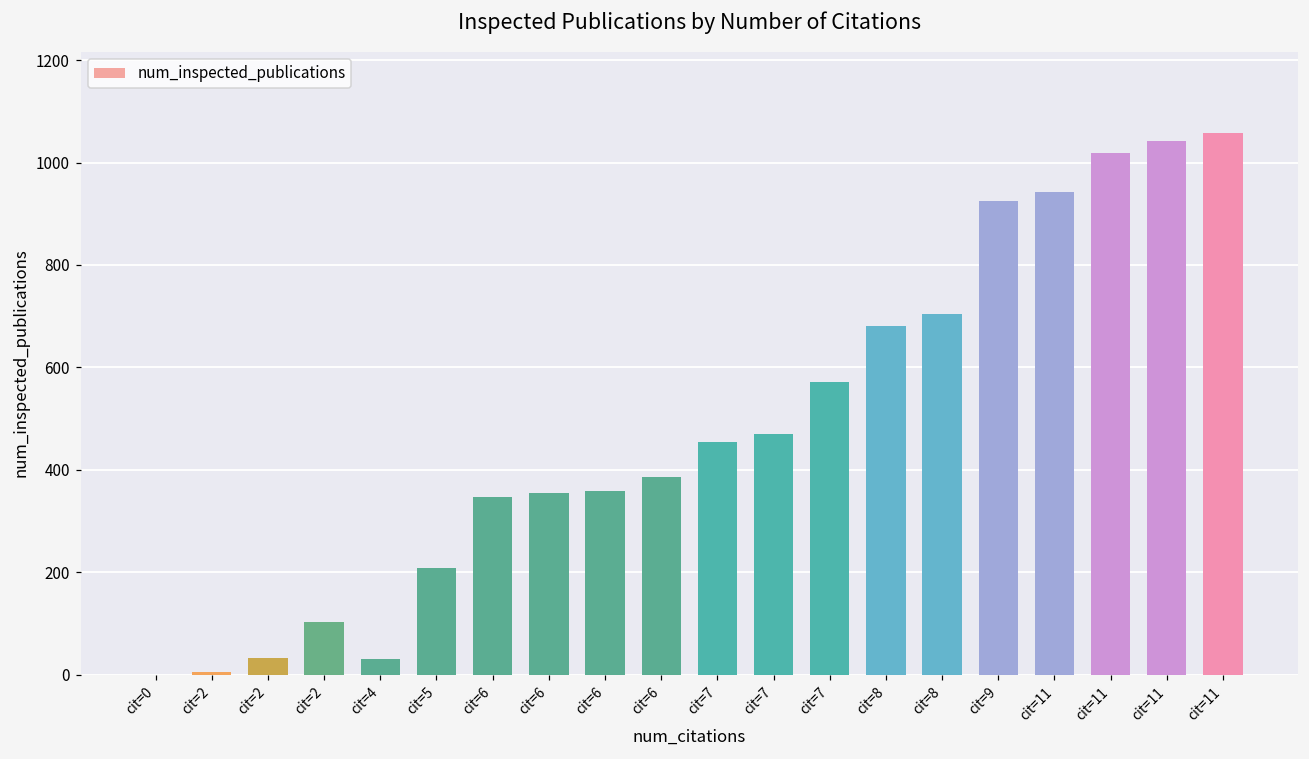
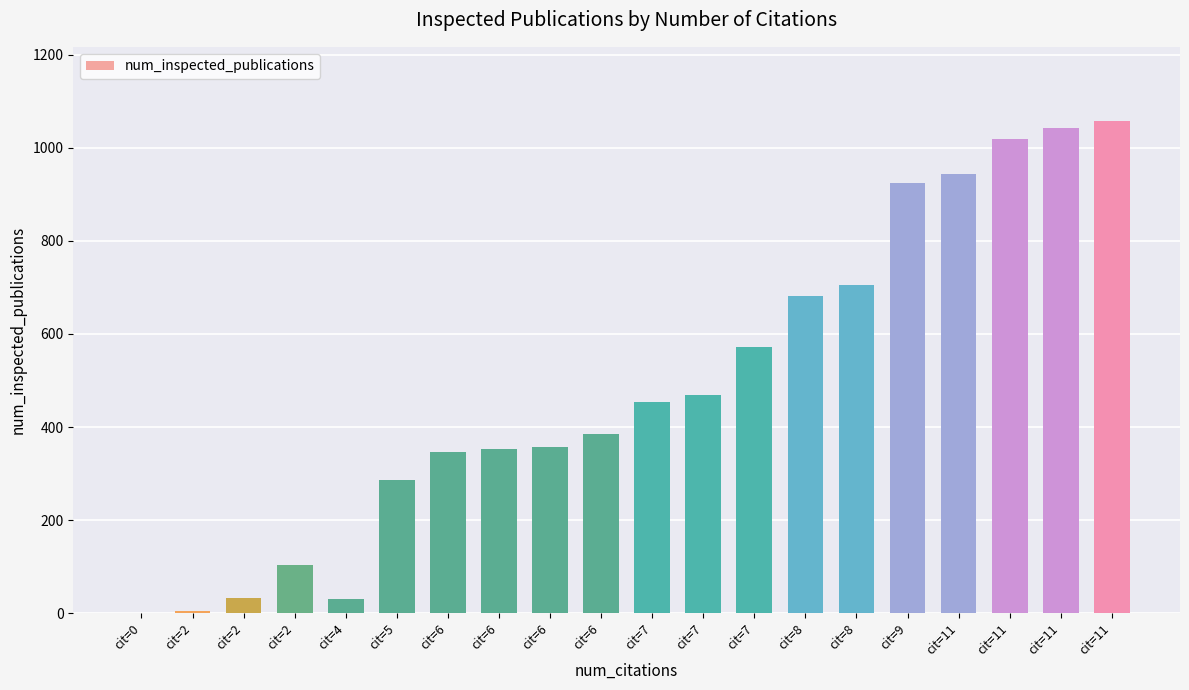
cit=5: 210 -> 290
